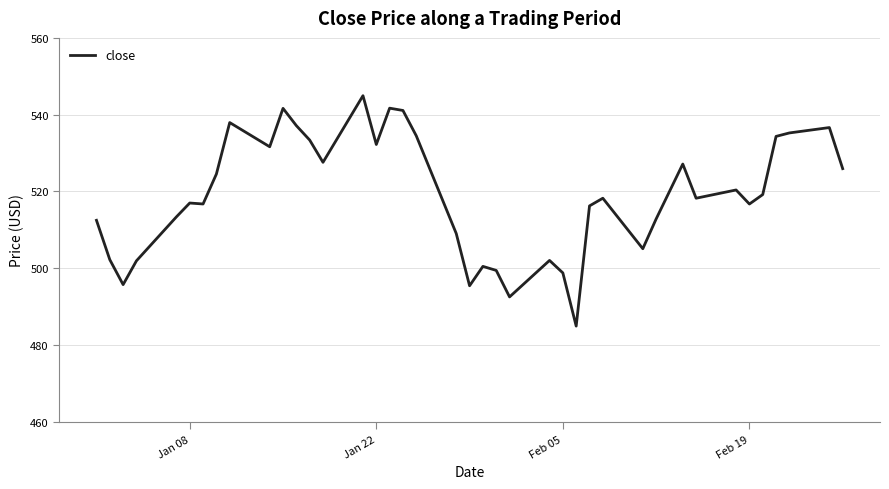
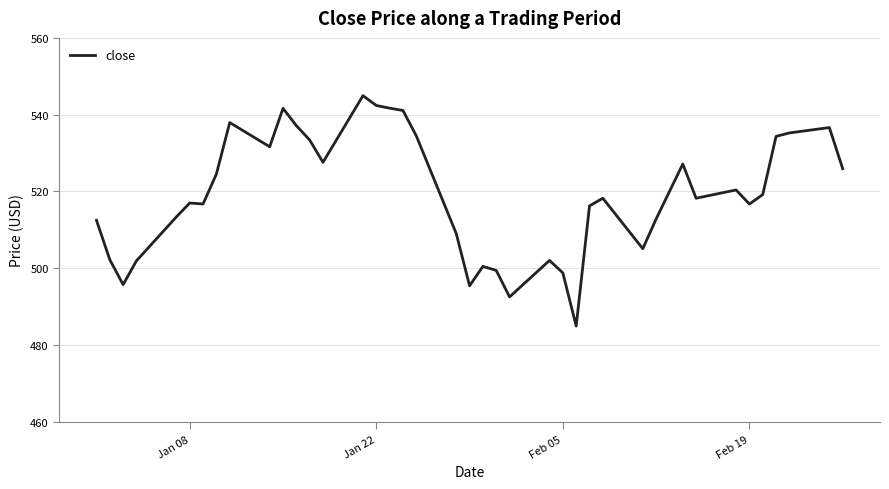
Jan 22: 532 -> 542
